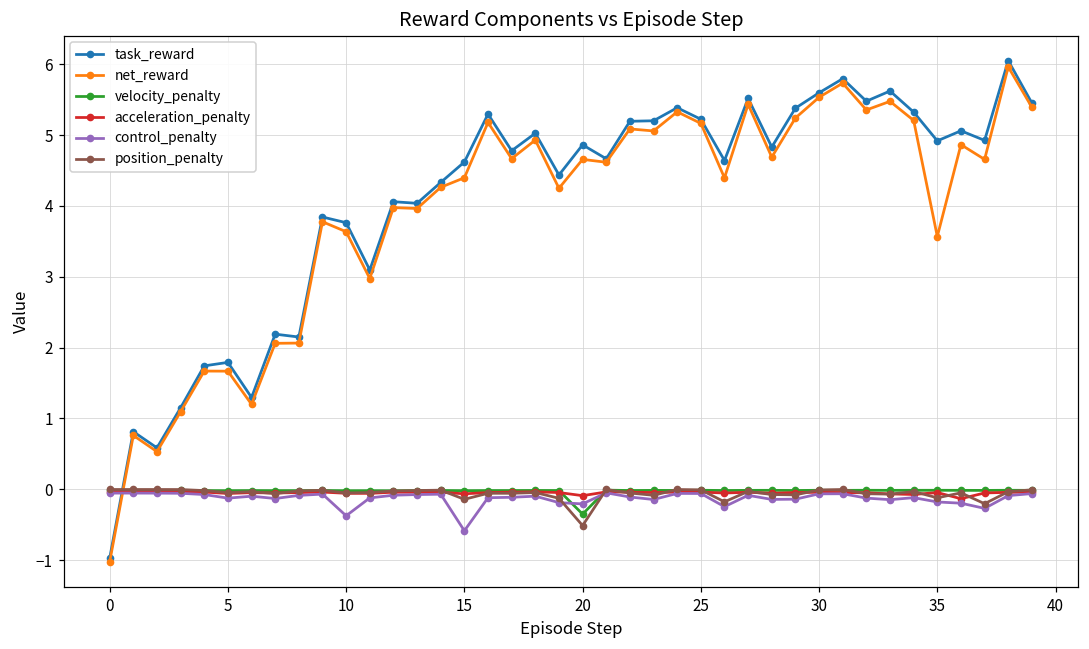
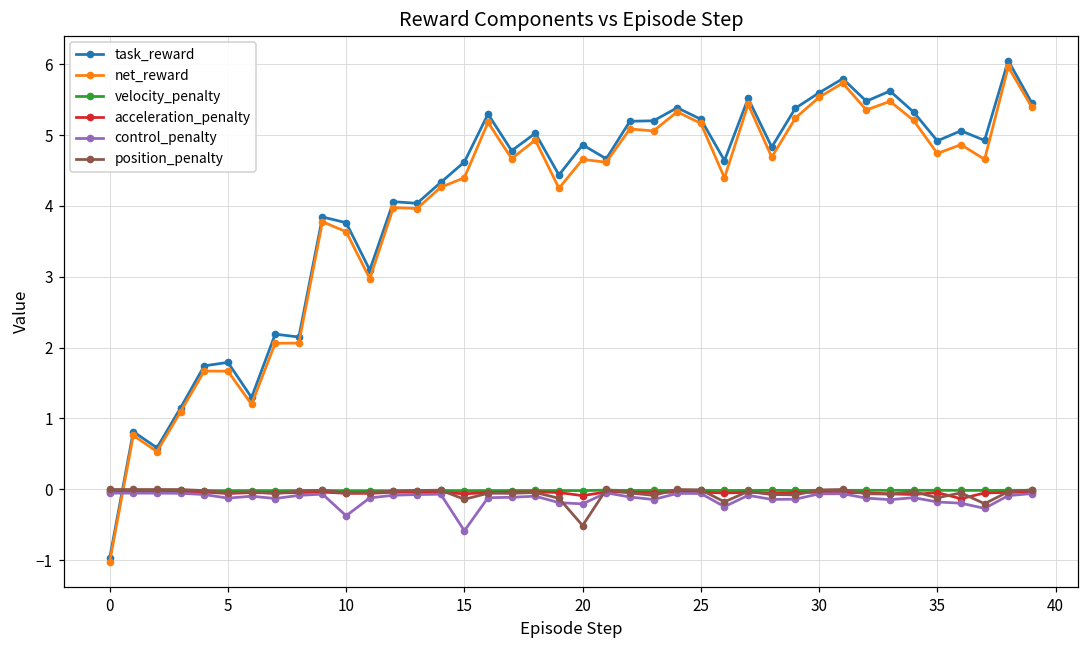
velocity_penalty, 20: -0.3 -> 0.0
net_reward, 35: 3.6 -> 4.7
